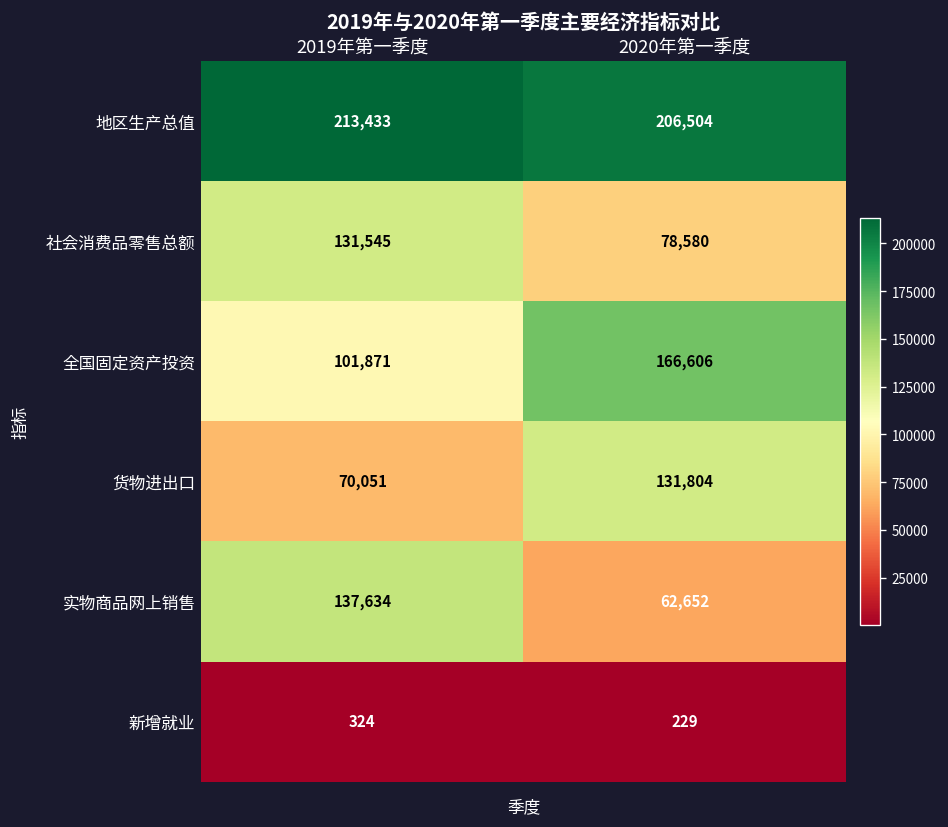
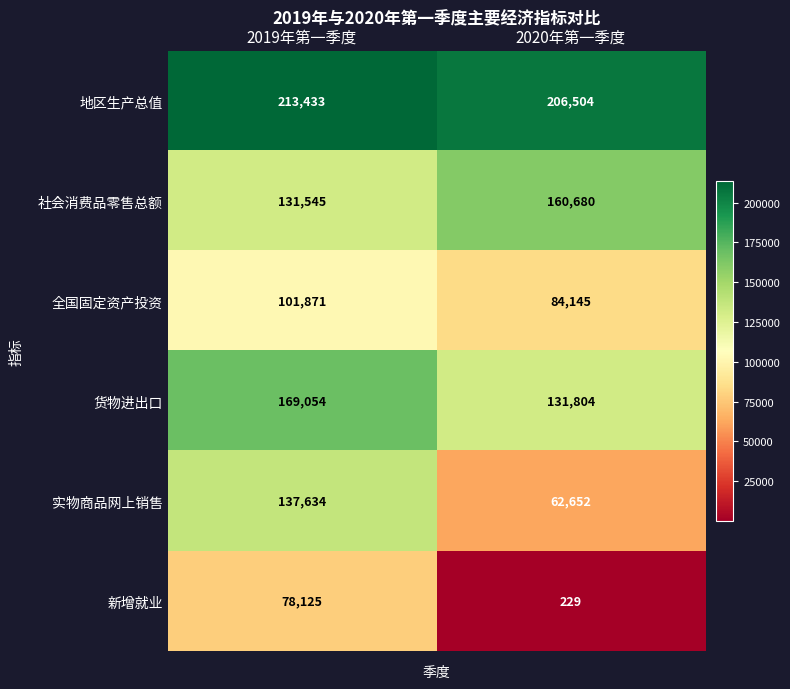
社会消费品零售总额, 2020年第一季度: 78,580 -> 160,680
全国固定资产投资, 2020年第一季度: 166,606 -> 84,145
货物进出口, 2019年第一季度: 70,051 -> 169,054
新增就业, 2019年第一季度: 324 -> 78,125
